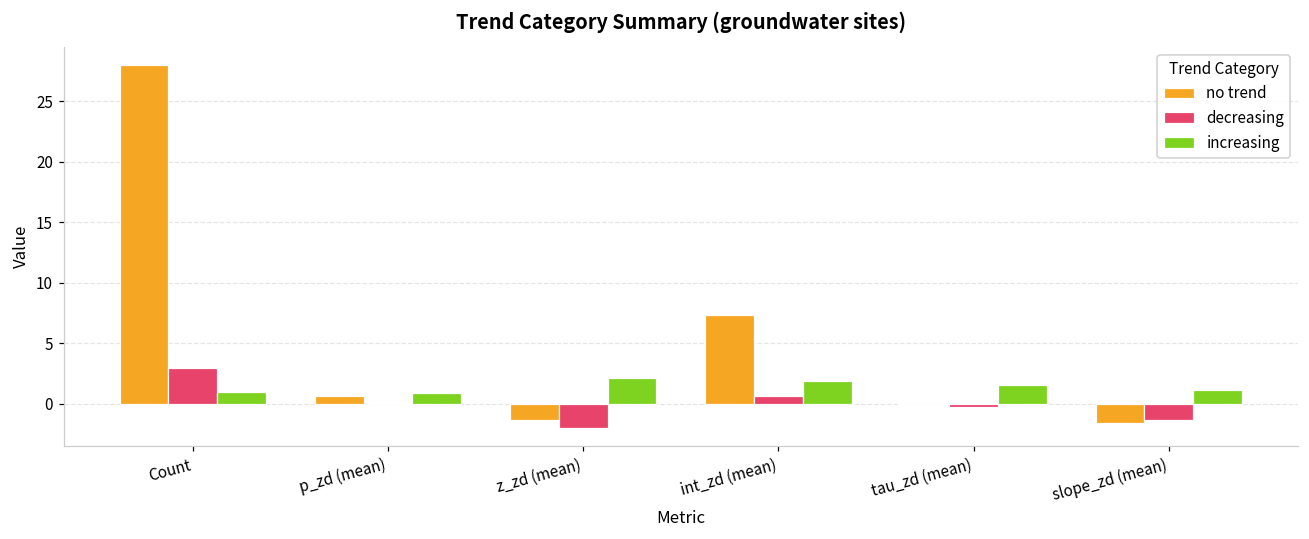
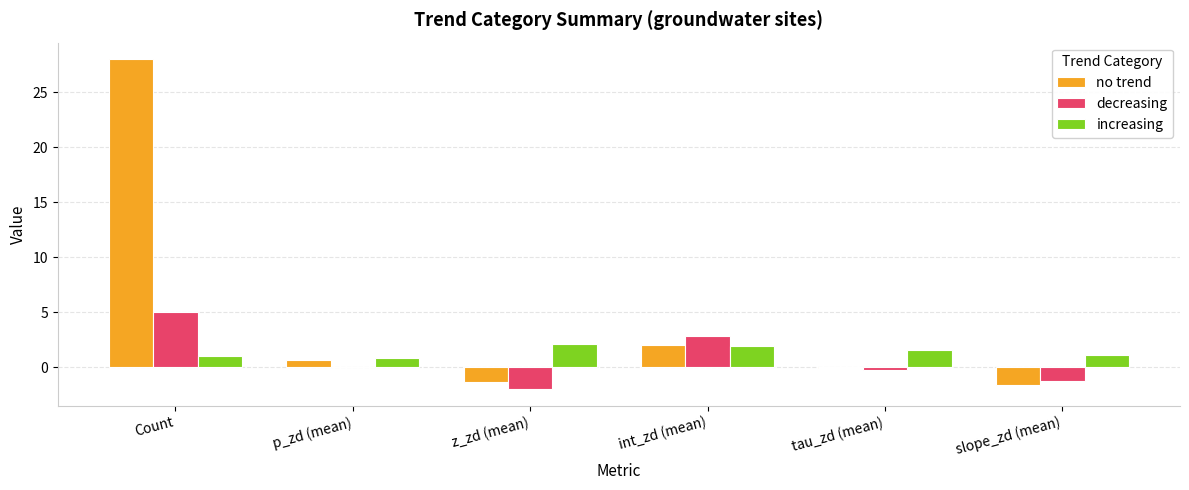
decreasing, Count: 3 -> 5
no trend, int_zd (mean): 7.4 -> 2.0
decreasing, int_zd (mean): 0.7 -> 2.8
